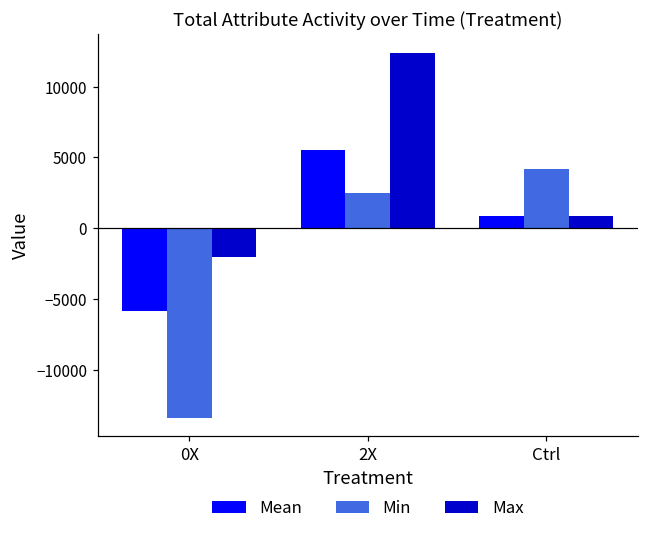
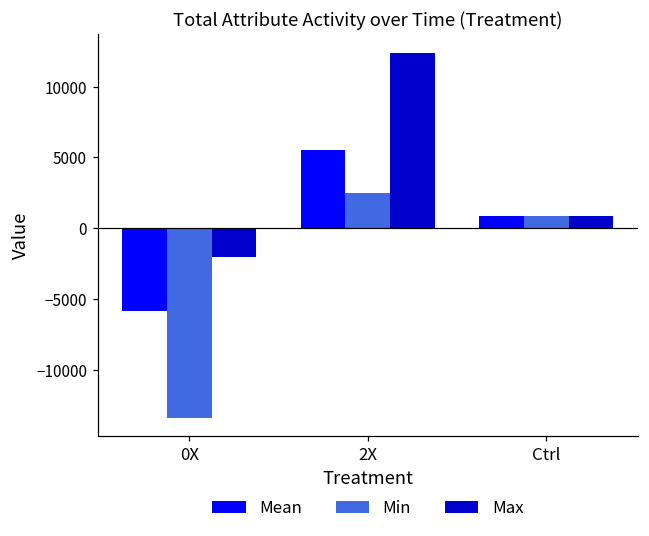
Min, Ctrl: 4200 -> 900
